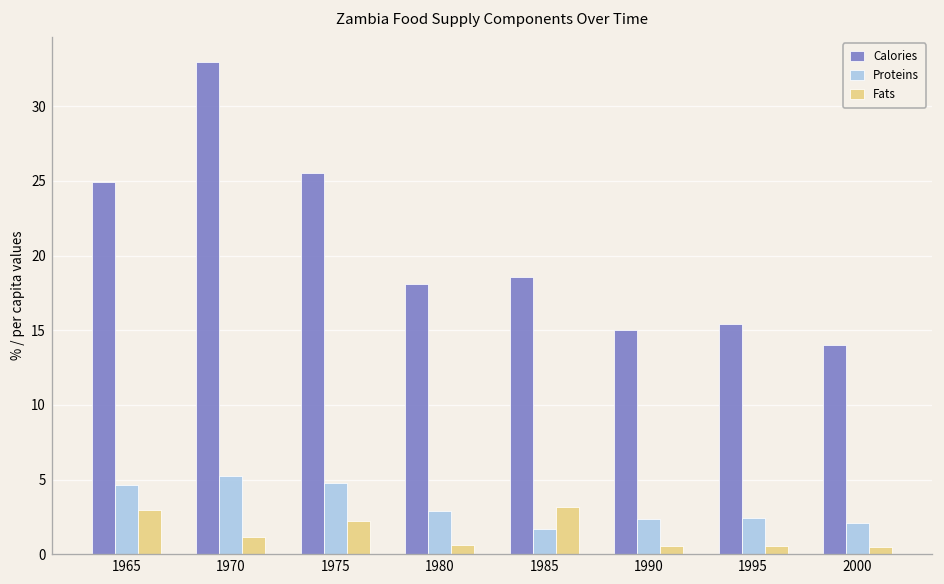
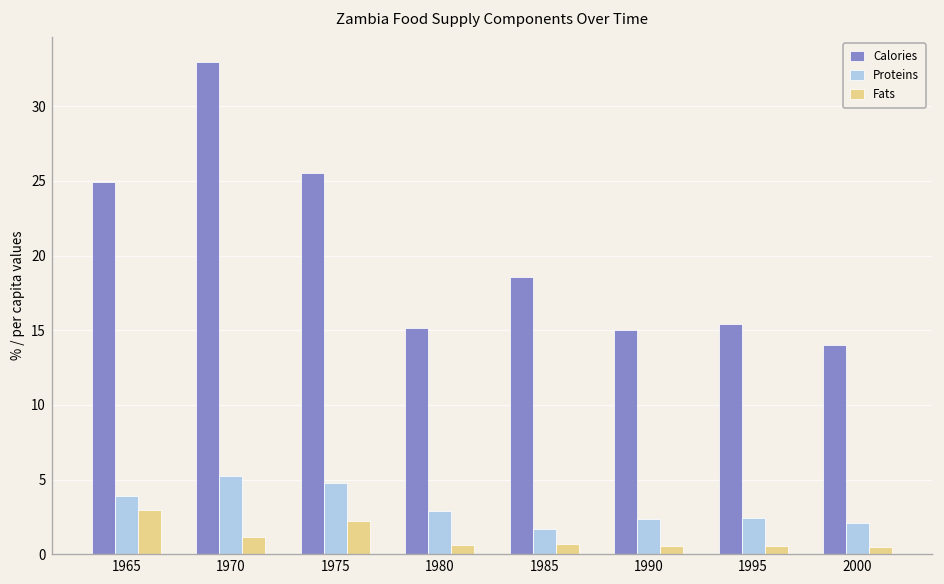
Proteins, 1965: 4.6 -> 3.9
Calories, 1980: 18.1 -> 15.1
Fats, 1985: 3.2 -> 0.7
